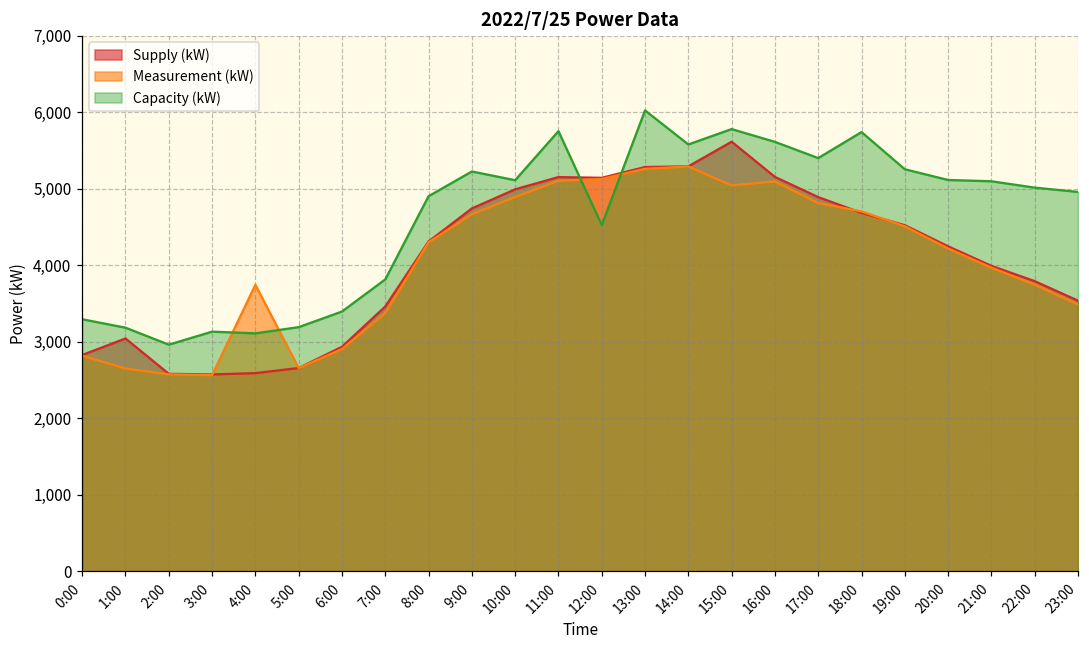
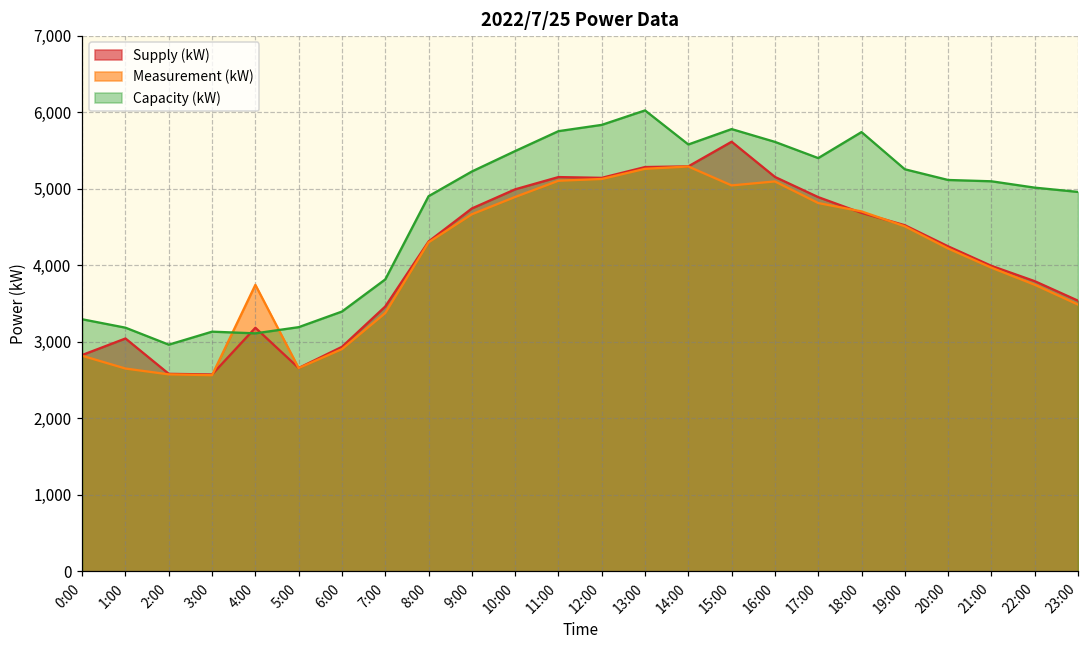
Supply (kW), 4:00: 2,600 -> 3,200
Capacity (kW), 10:00: 5,100 -> 5,500
Capacity (kW), 12:00: 4,500 -> 5,800
